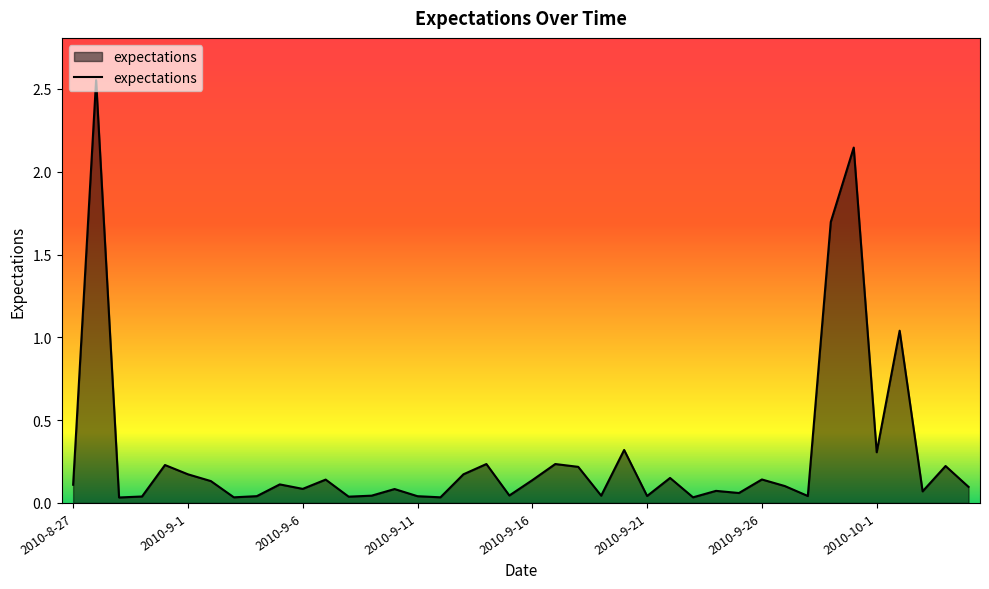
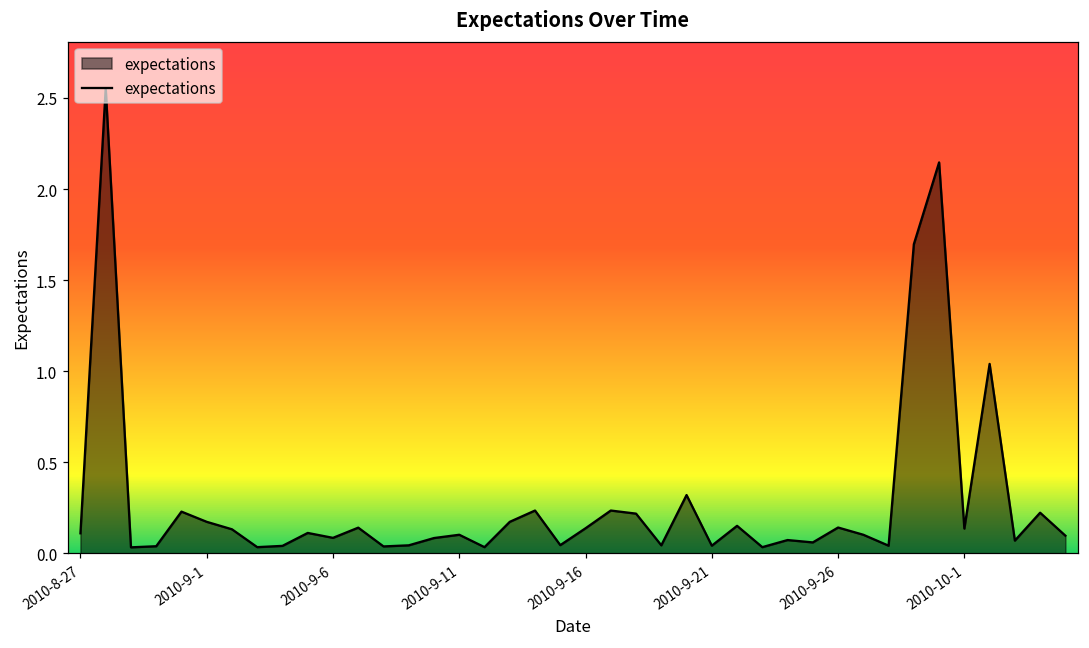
2010-9-11: 0.04 -> 0.10
2010-10-1: 0.31 -> 0.14
